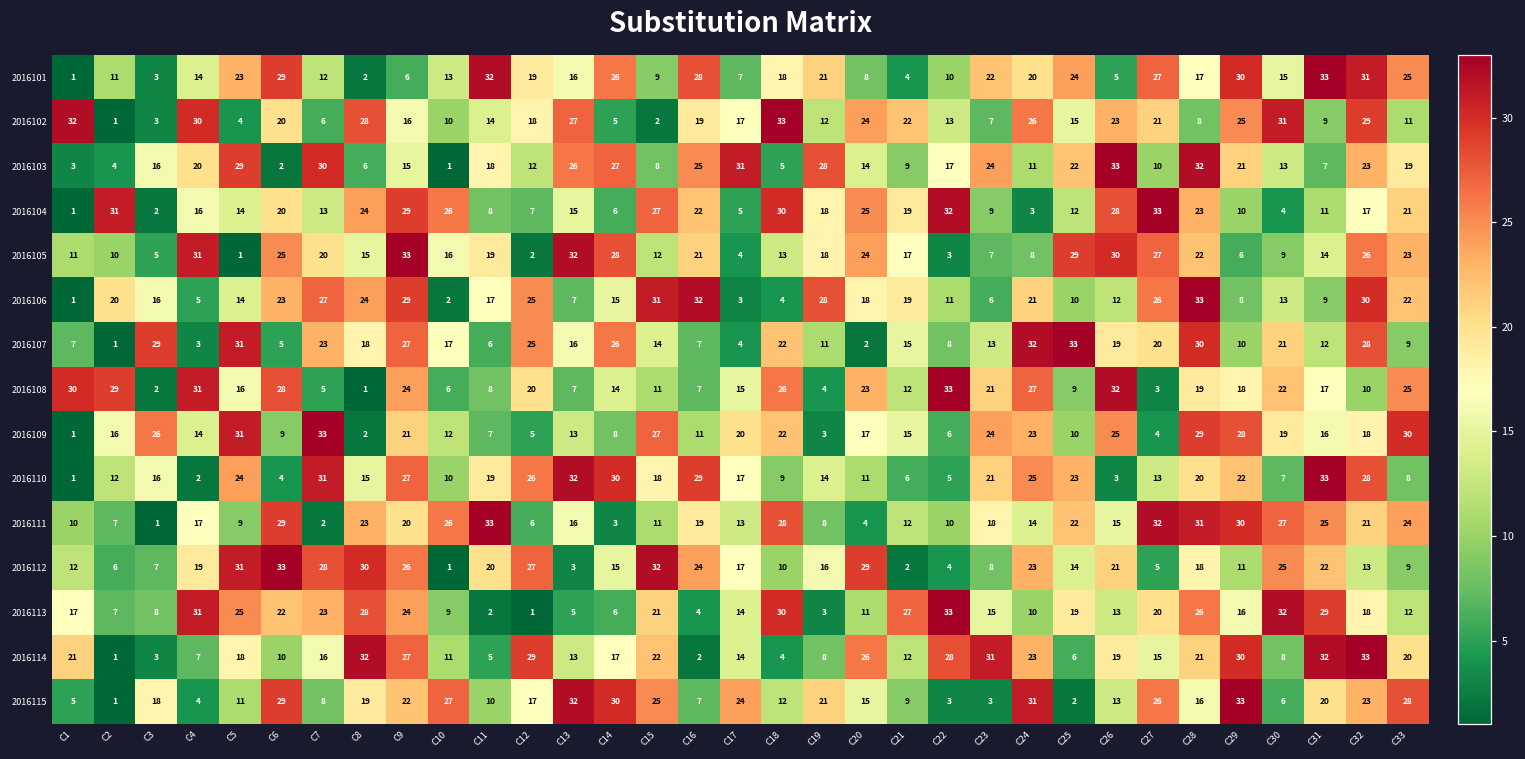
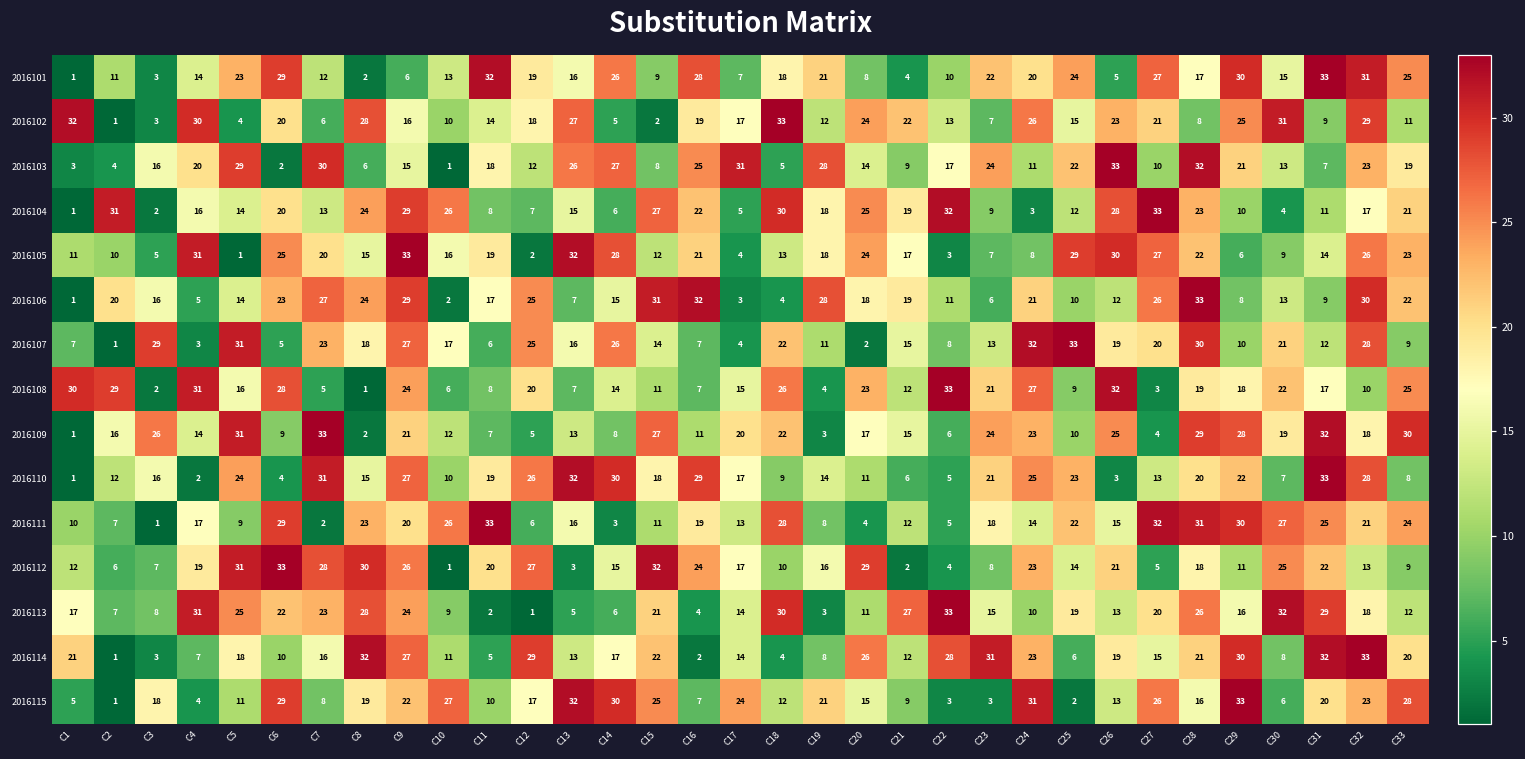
2016109, C31: 16 -> 32
2016111, C22: 10 -> 5
